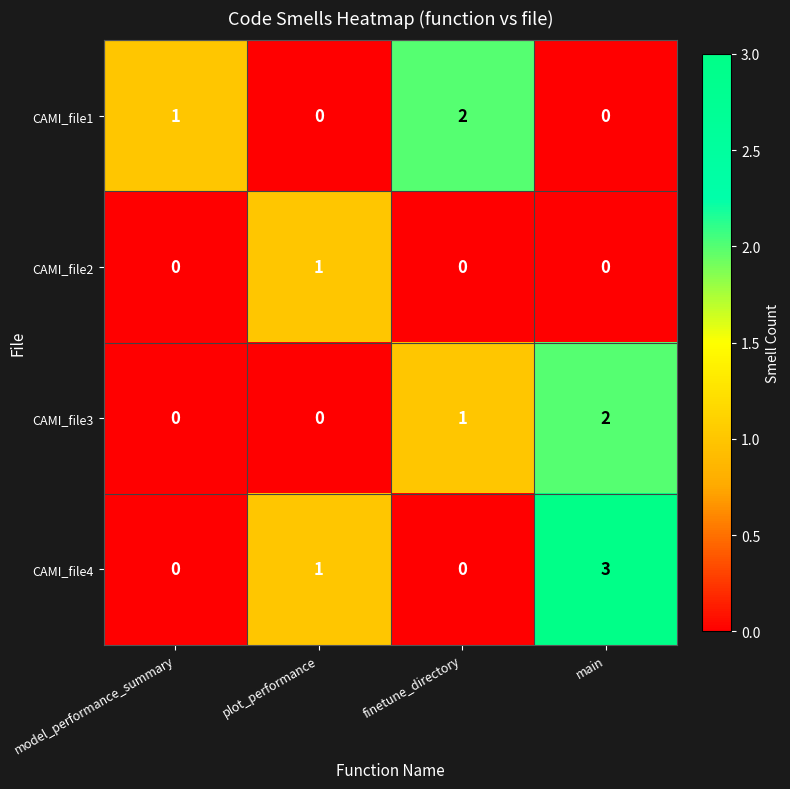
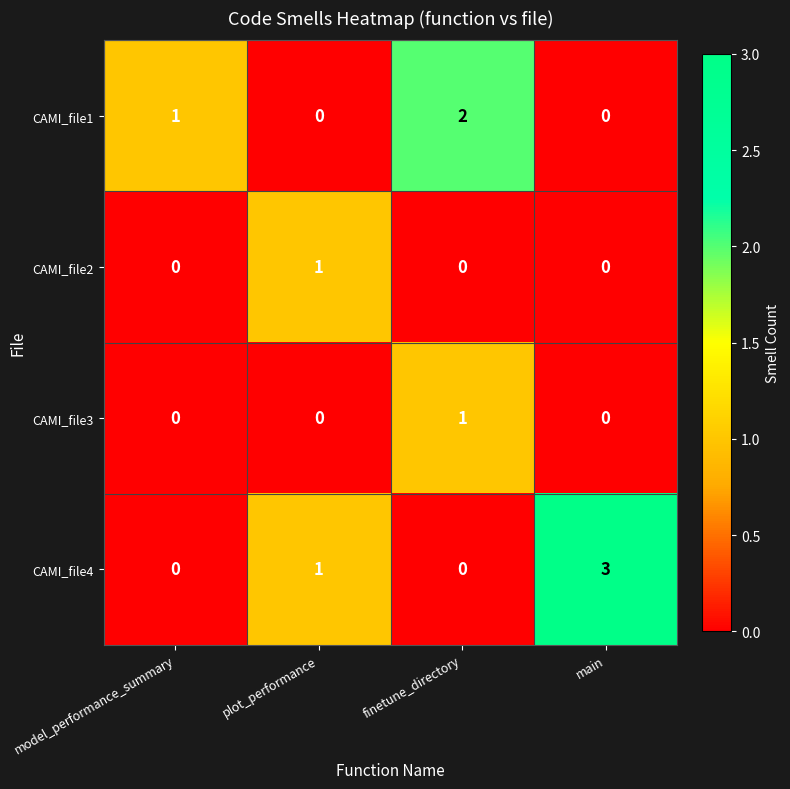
CAMI_file3, main: 2 -> 0
